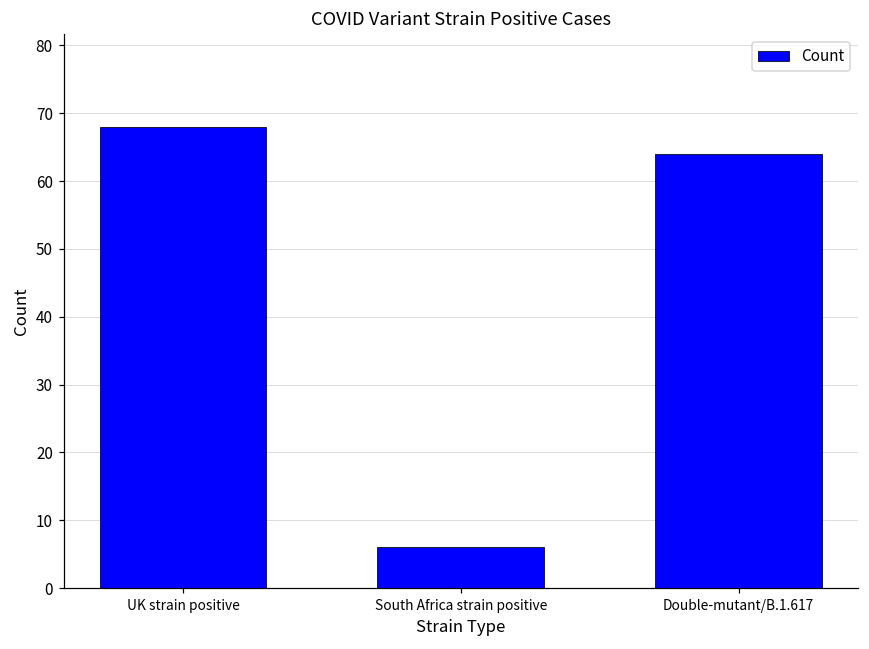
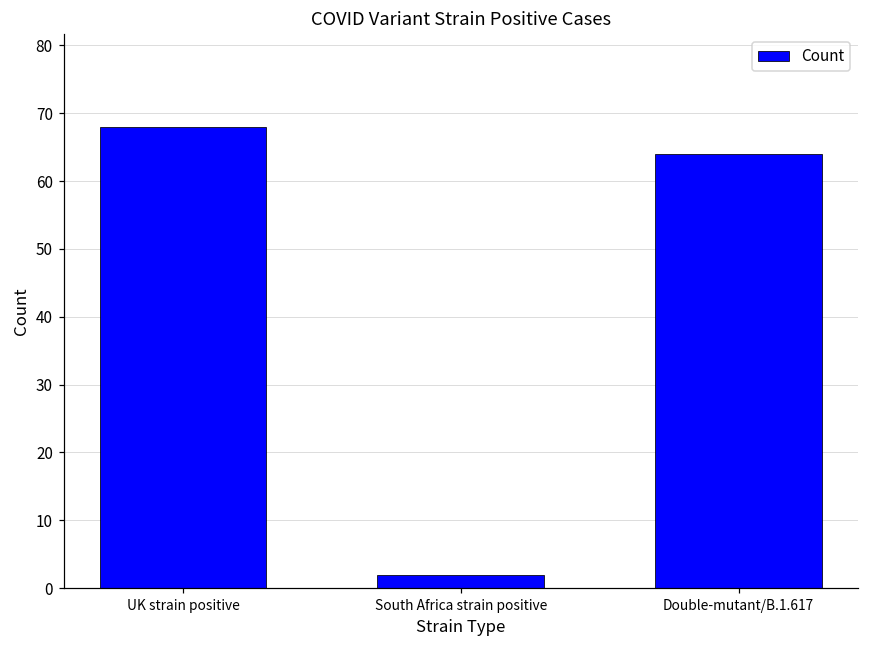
South Africa strain positive: 6 -> 2
